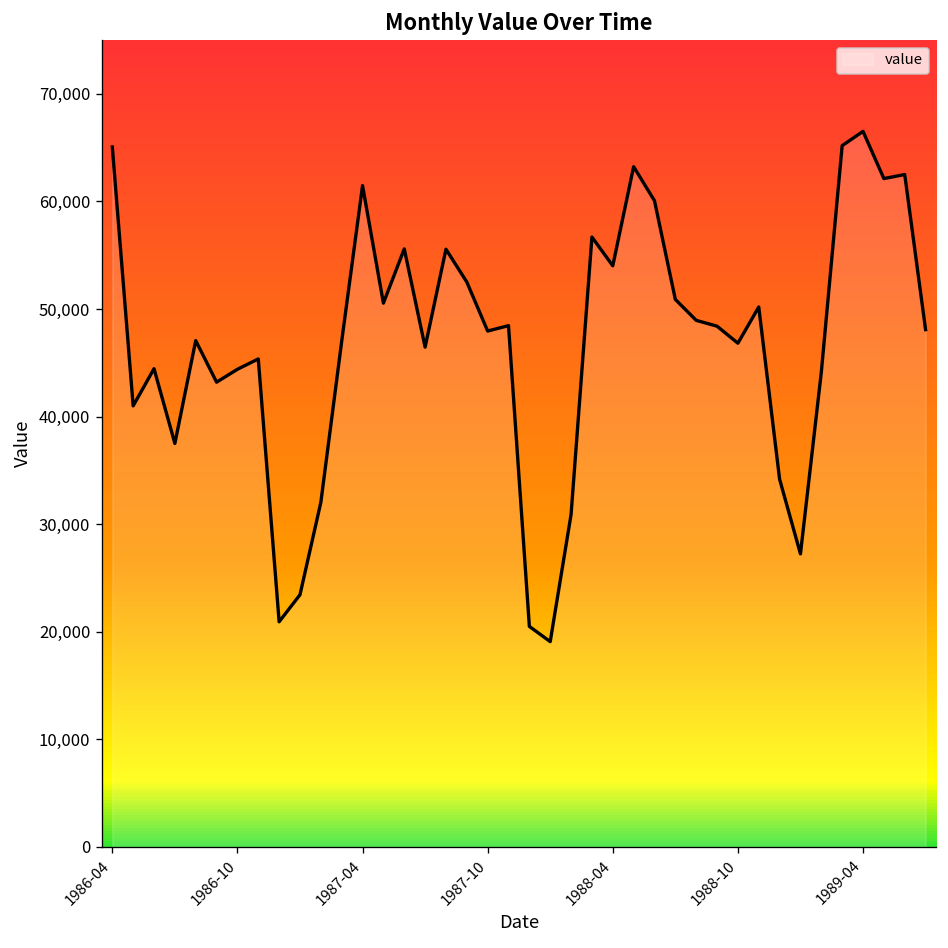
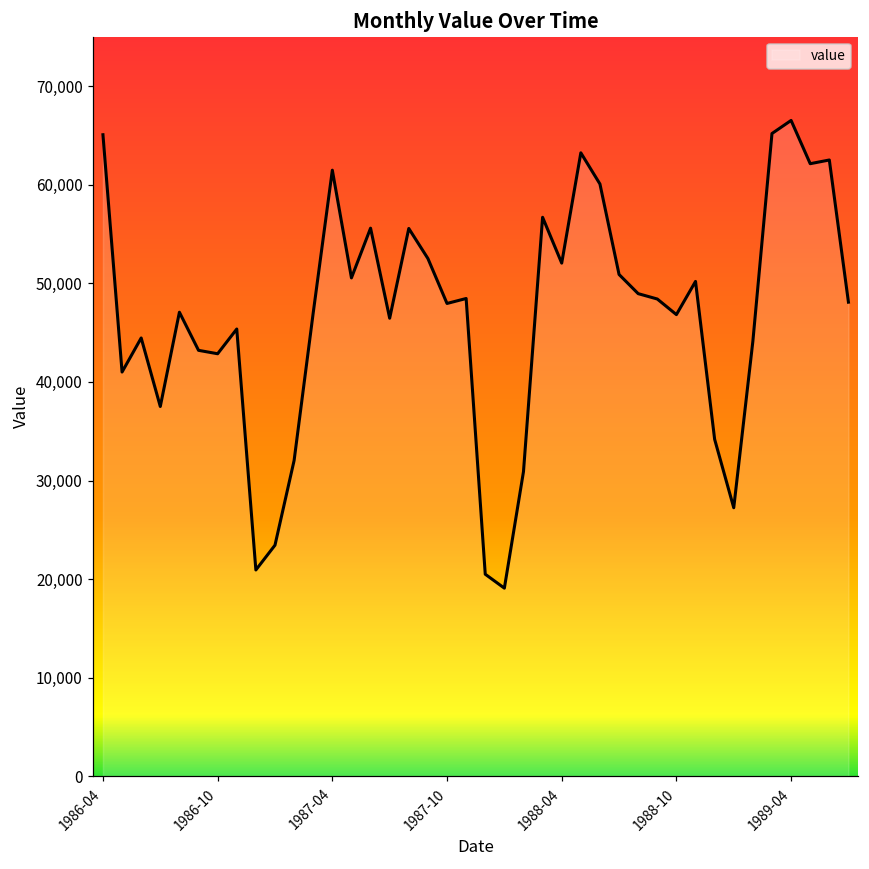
1986-10: 44,000 -> 43,000
1988-04: 54,000 -> 52,000
